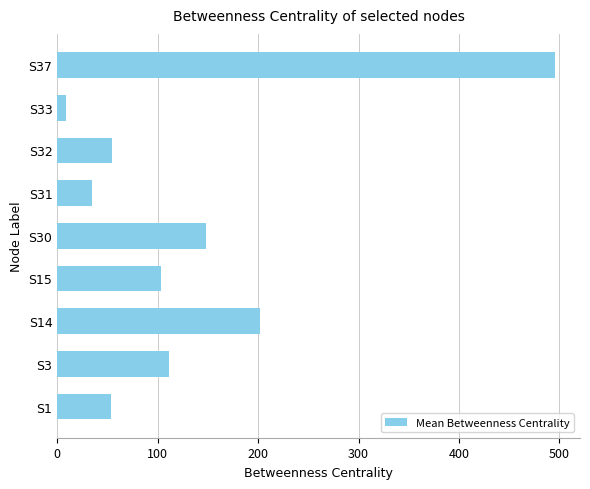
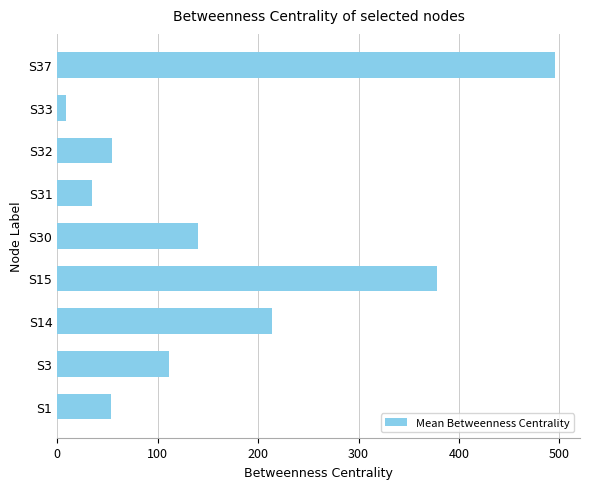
S30: 148 -> 140
S15: 103 -> 378
S14: 202 -> 214
